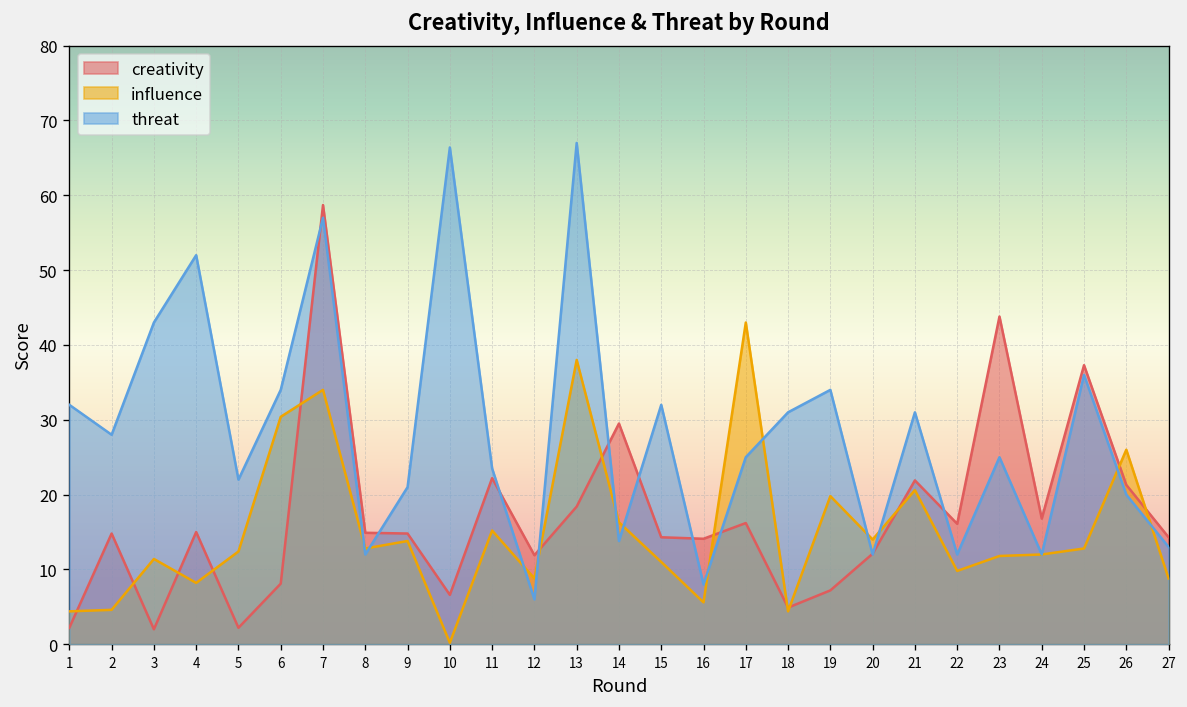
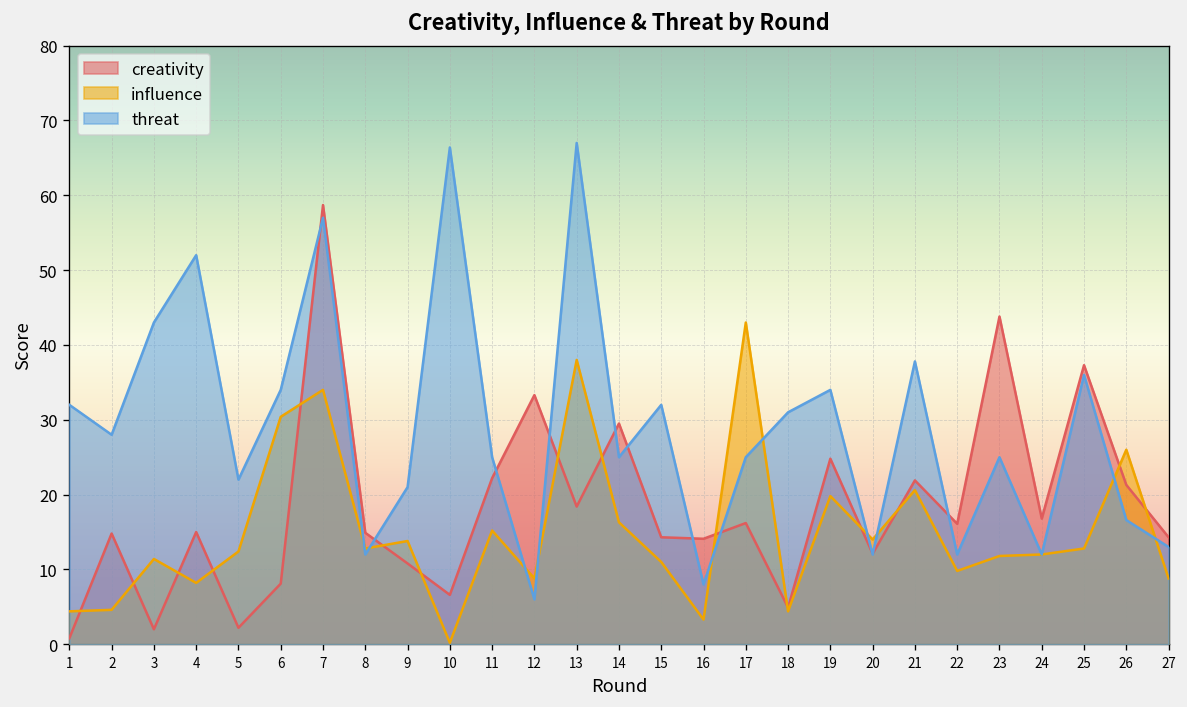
creativity, 1: 2 -> 1
creativity, 9: 15 -> 11
threat, 11: 24 -> 25
creativity, 12: 12 -> 33
threat, 14: 14 -> 25
influence, 16: 6 -> 3
creativity, 19: 7 -> 25
threat, 21: 31 -> 38
threat, 26: 20 -> 17
